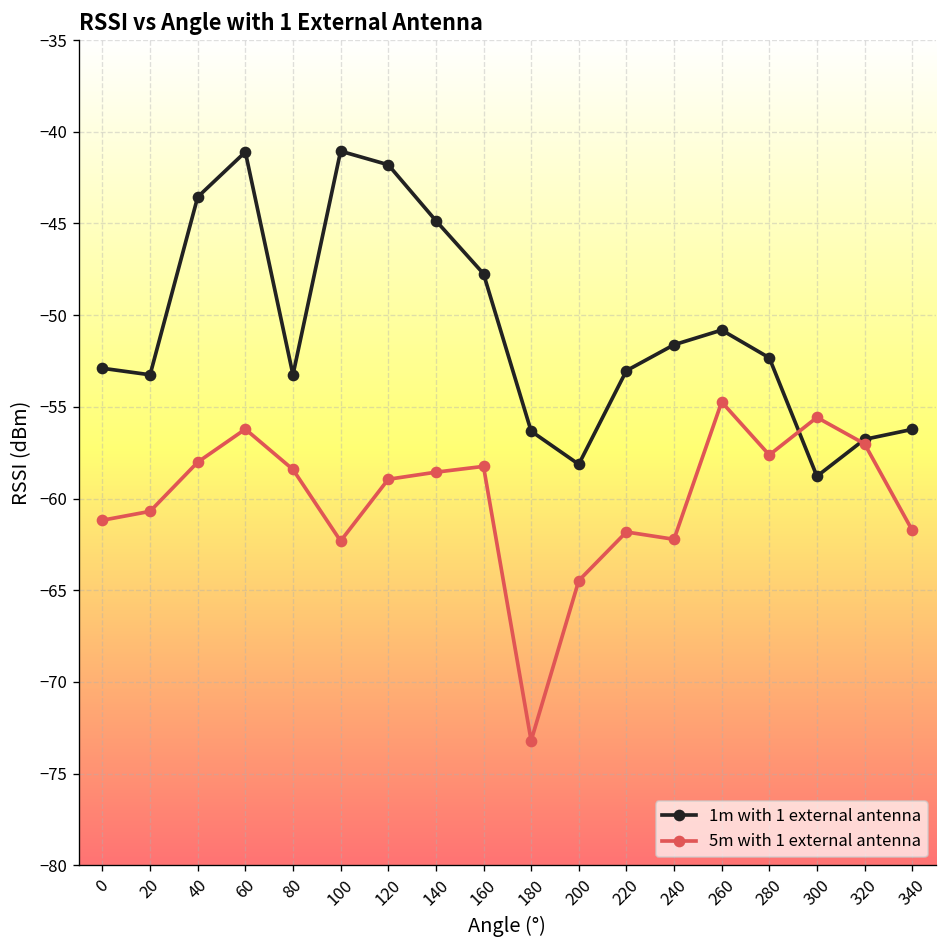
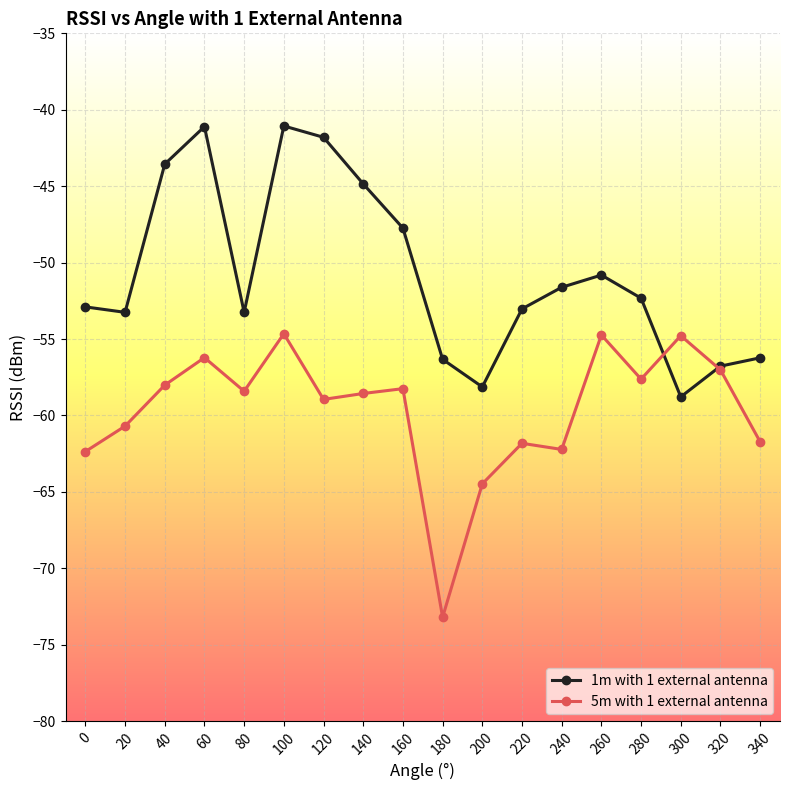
5m with 1 external antenna, 0: -61.2 -> -62.4
5m with 1 external antenna, 100: -62.3 -> -54.7
5m with 1 external antenna, 300: -55.6 -> -54.8
